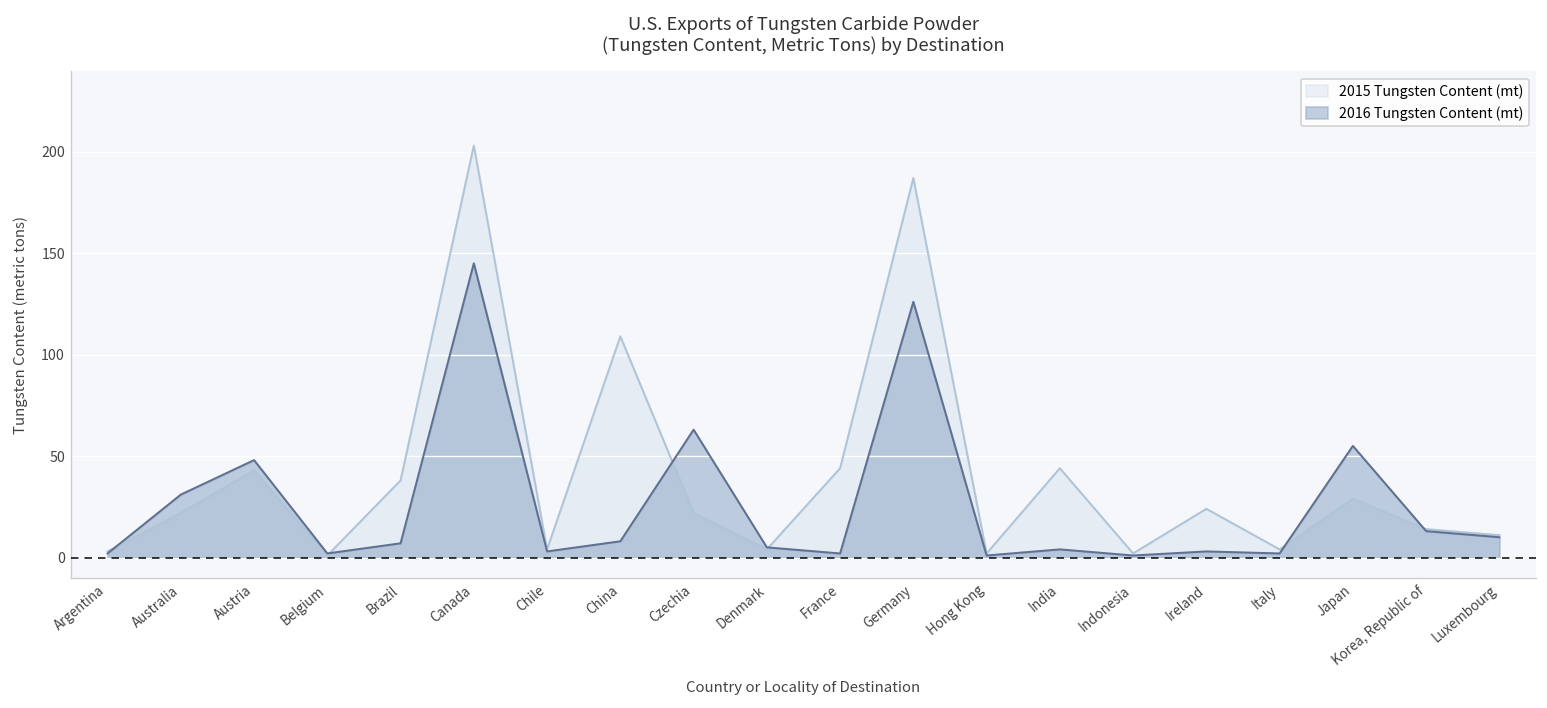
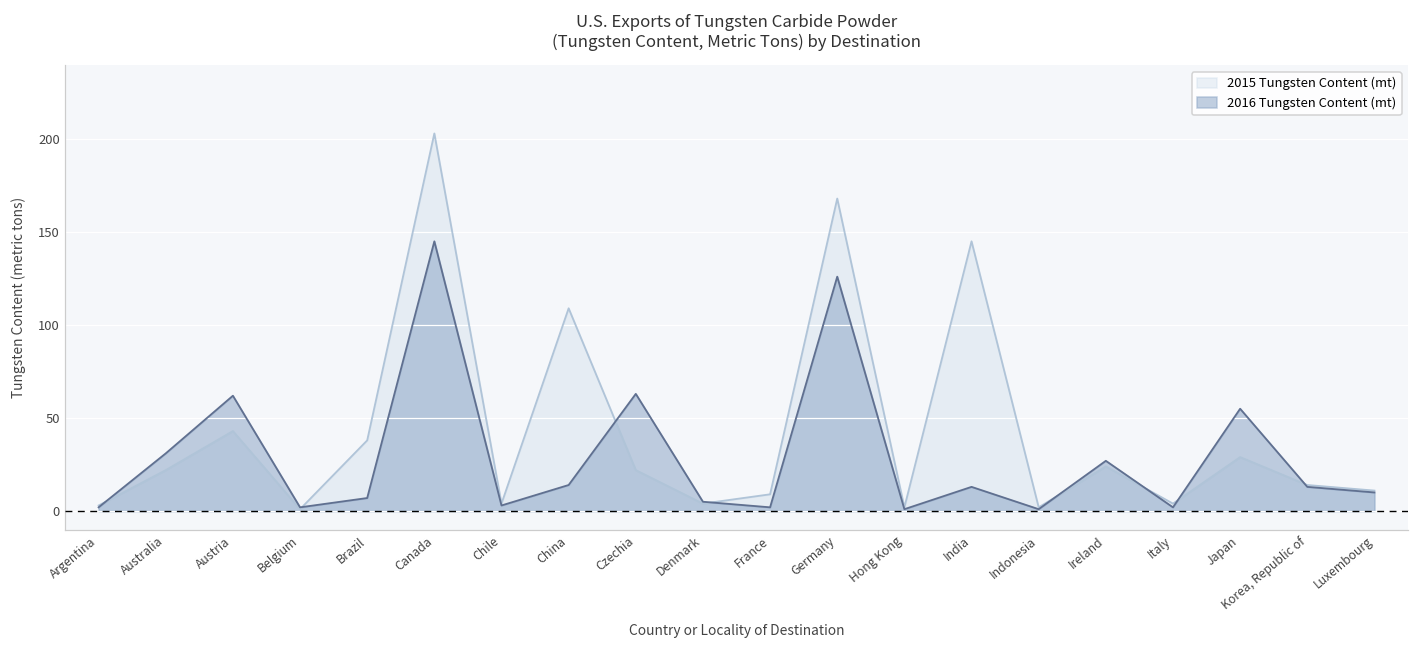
2016 Tungsten Content (mt), Austria: 48 -> 62
2016 Tungsten Content (mt), China: 8 -> 14
2015 Tungsten Content (mt), France: 44 -> 9
2015 Tungsten Content (mt), Germany: 187 -> 168
2015 Tungsten Content (mt), India: 44 -> 145
2016 Tungsten Content (mt), India: 4 -> 13
2016 Tungsten Content (mt), Ireland: 3 -> 27
